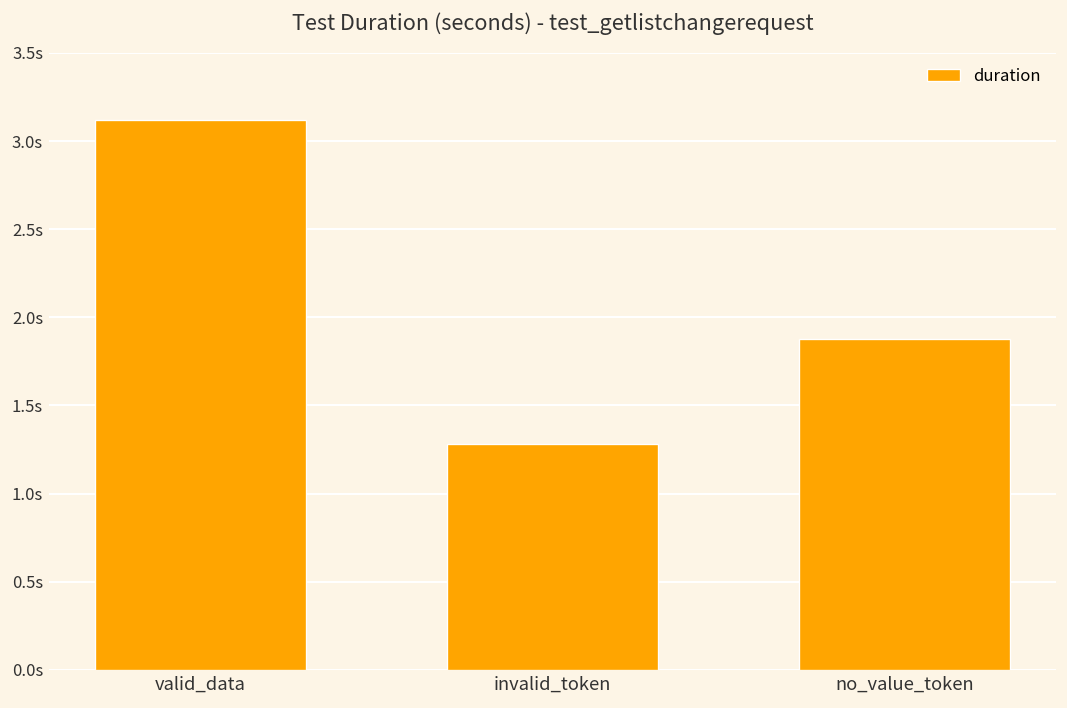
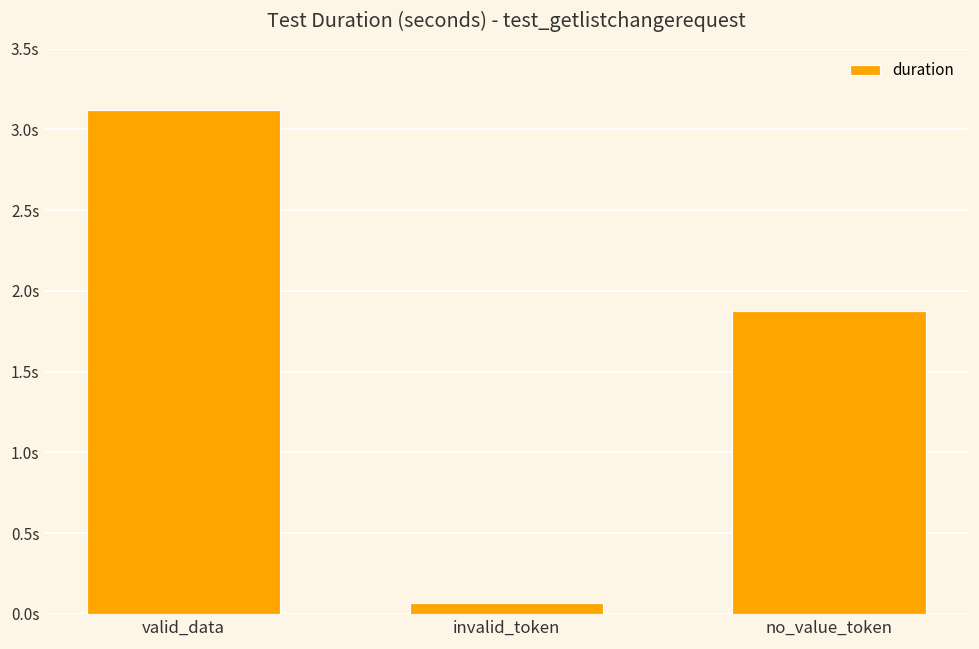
invalid_token: 1.28s -> 0.07s
